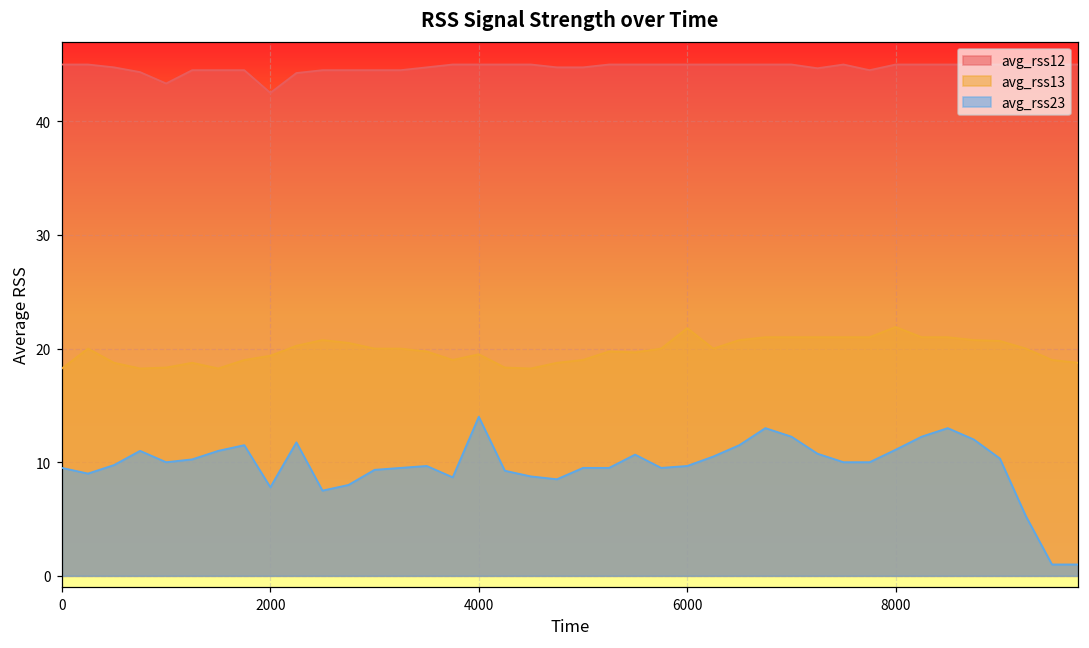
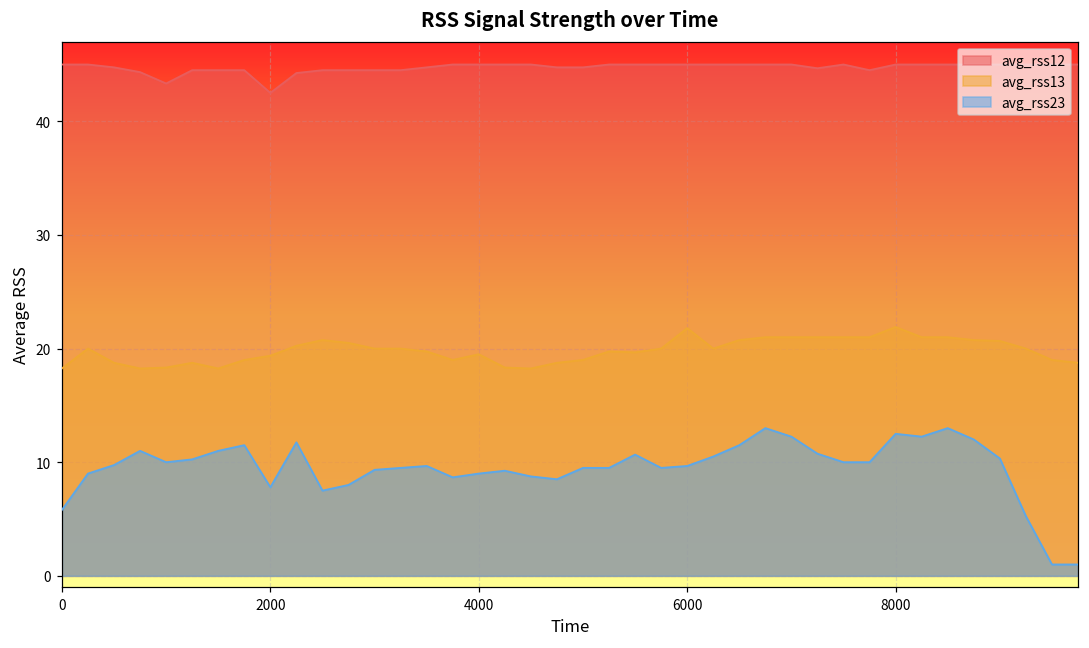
avg_rss23, 0: 9.5 -> 5.8
avg_rss23, 4000: 14 -> 9
avg_rss23, 8000: 11.1 -> 12.5
